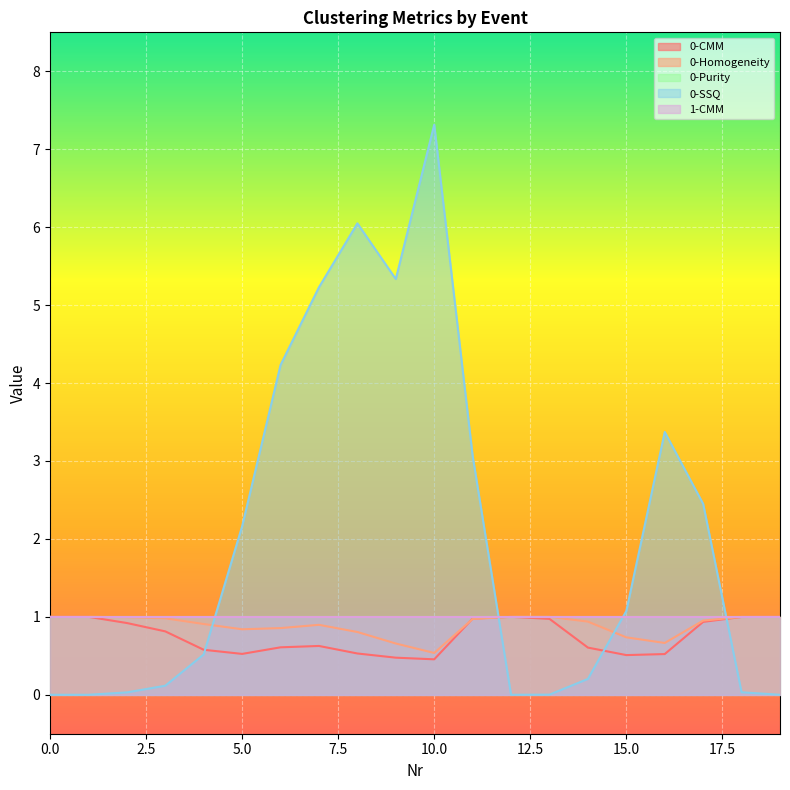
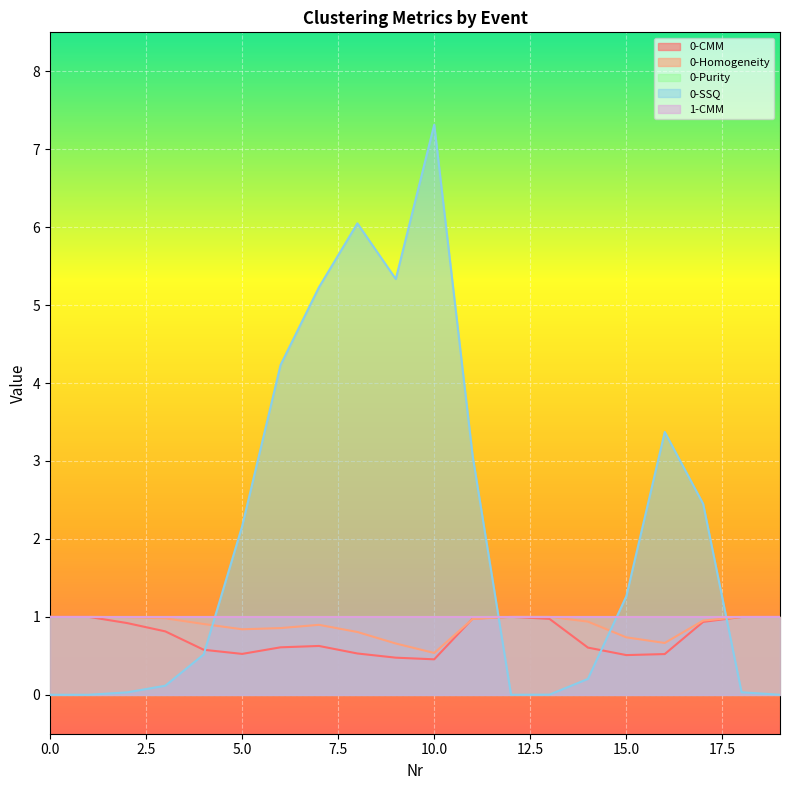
0-SSQ, 15.0: 1.1 -> 1.3
